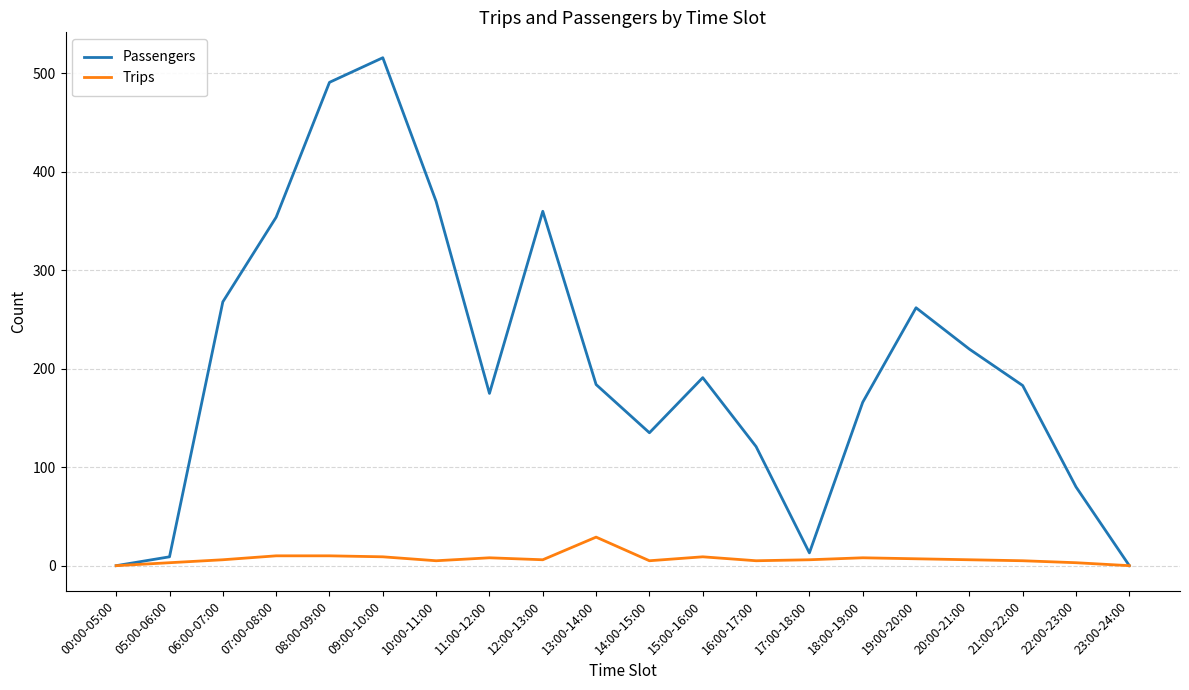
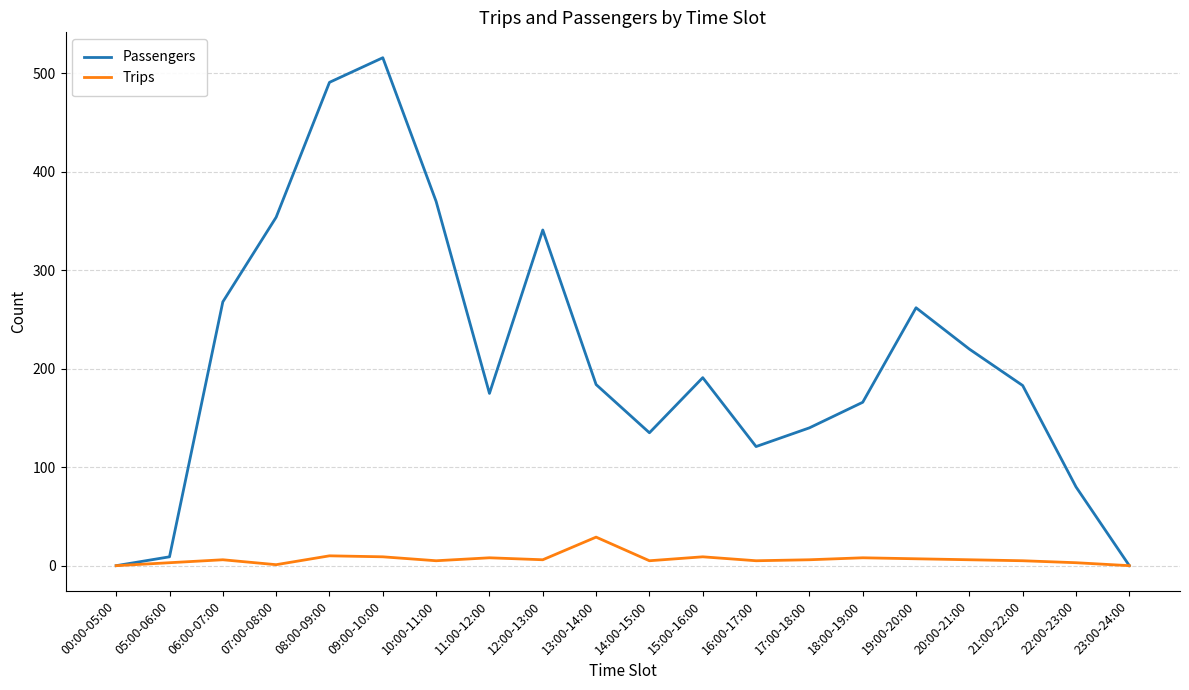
Trips, 07:00-08:00: 10 -> 0
Passengers, 12:00-13:00: 360 -> 340
Passengers, 17:00-18:00: 10 -> 140
